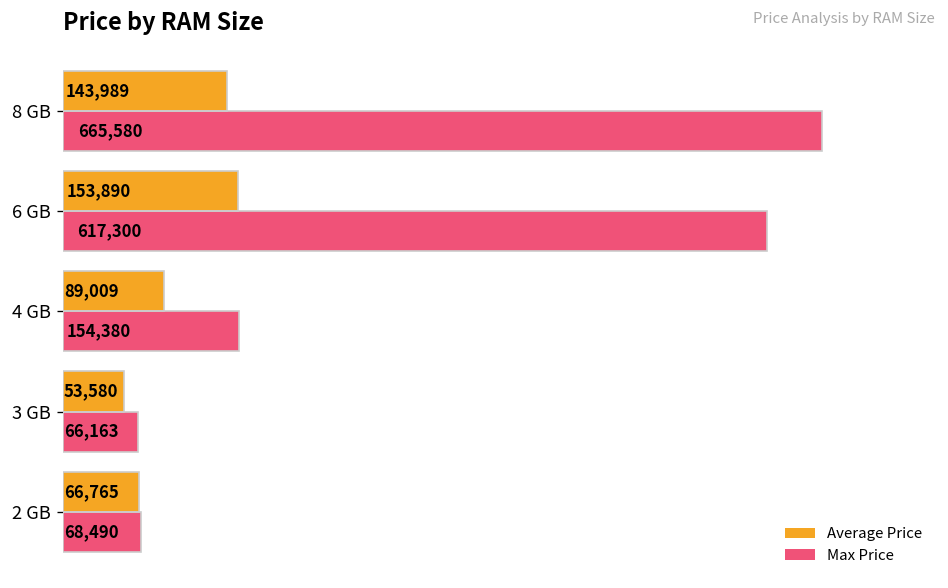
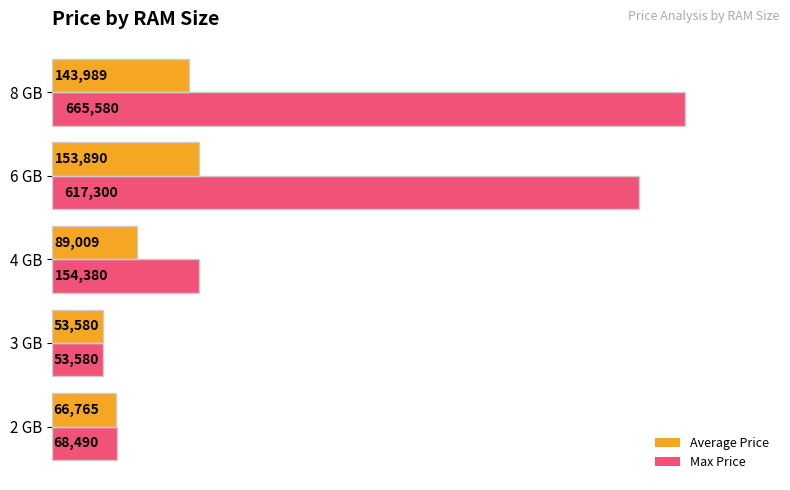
Max Price, 3 GB: 66,163 -> 53,580
